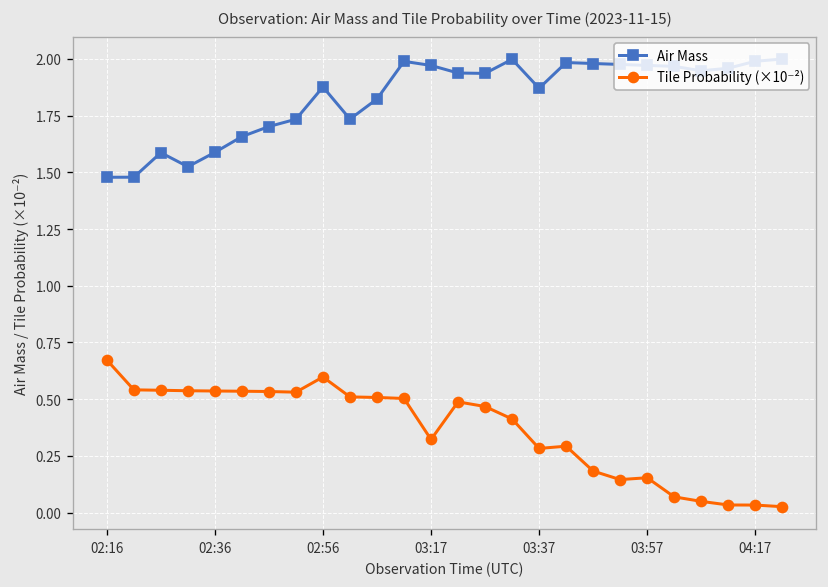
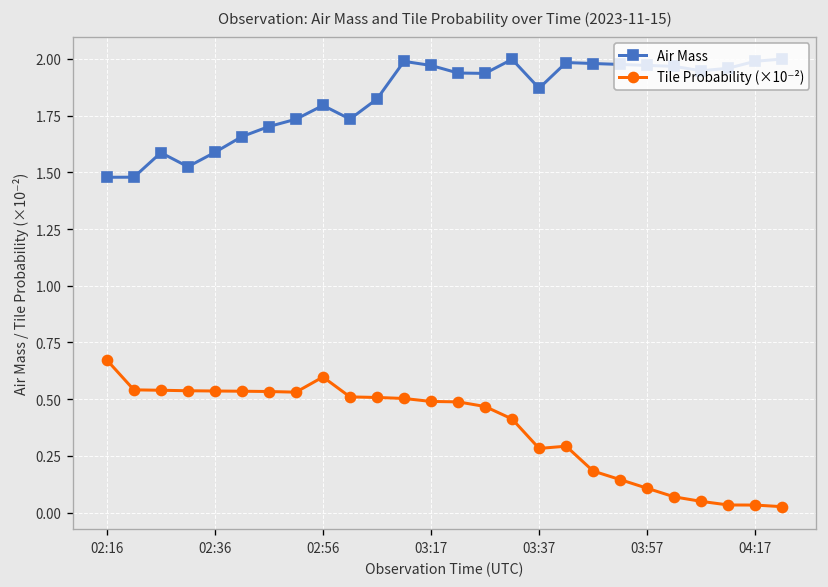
Air Mass, 02:56: 1.88 -> 1.79
Tile Probability (×10⁻²), 03:17: 0.32 -> 0.49
Tile Probability (×10⁻²), 03:57: 0.15 -> 0.11
